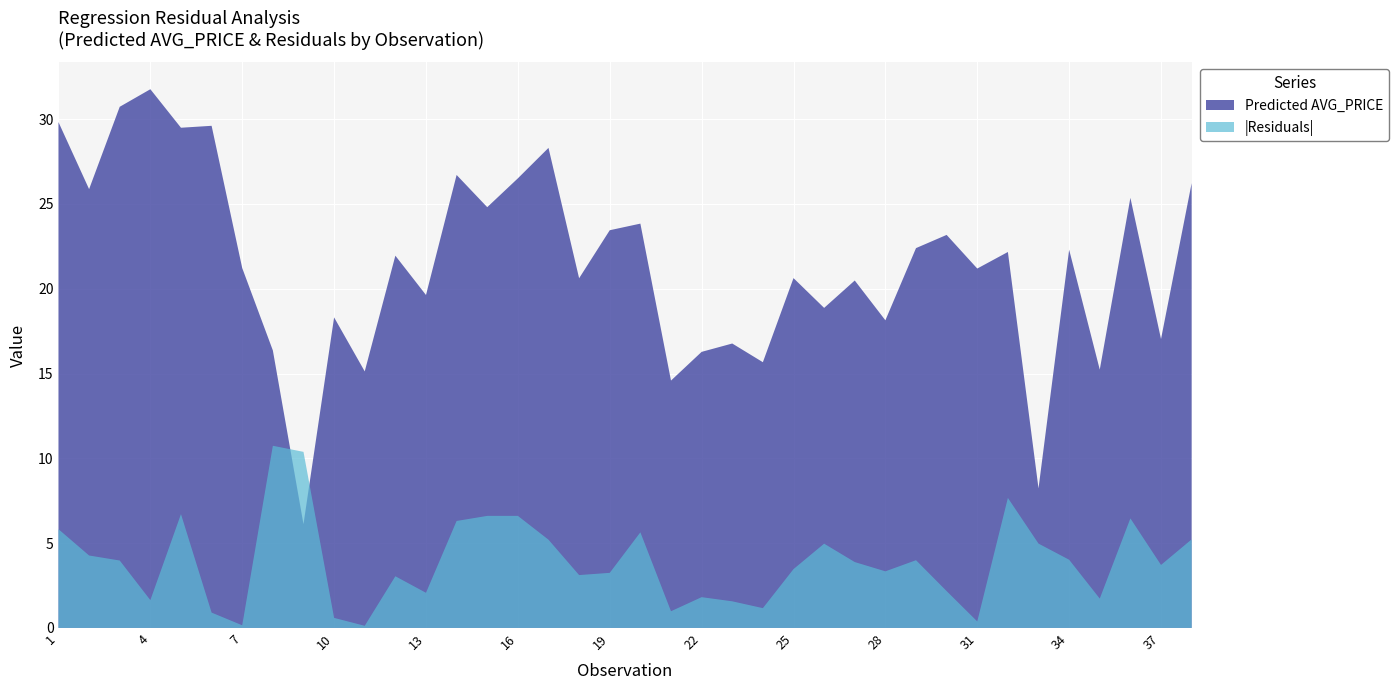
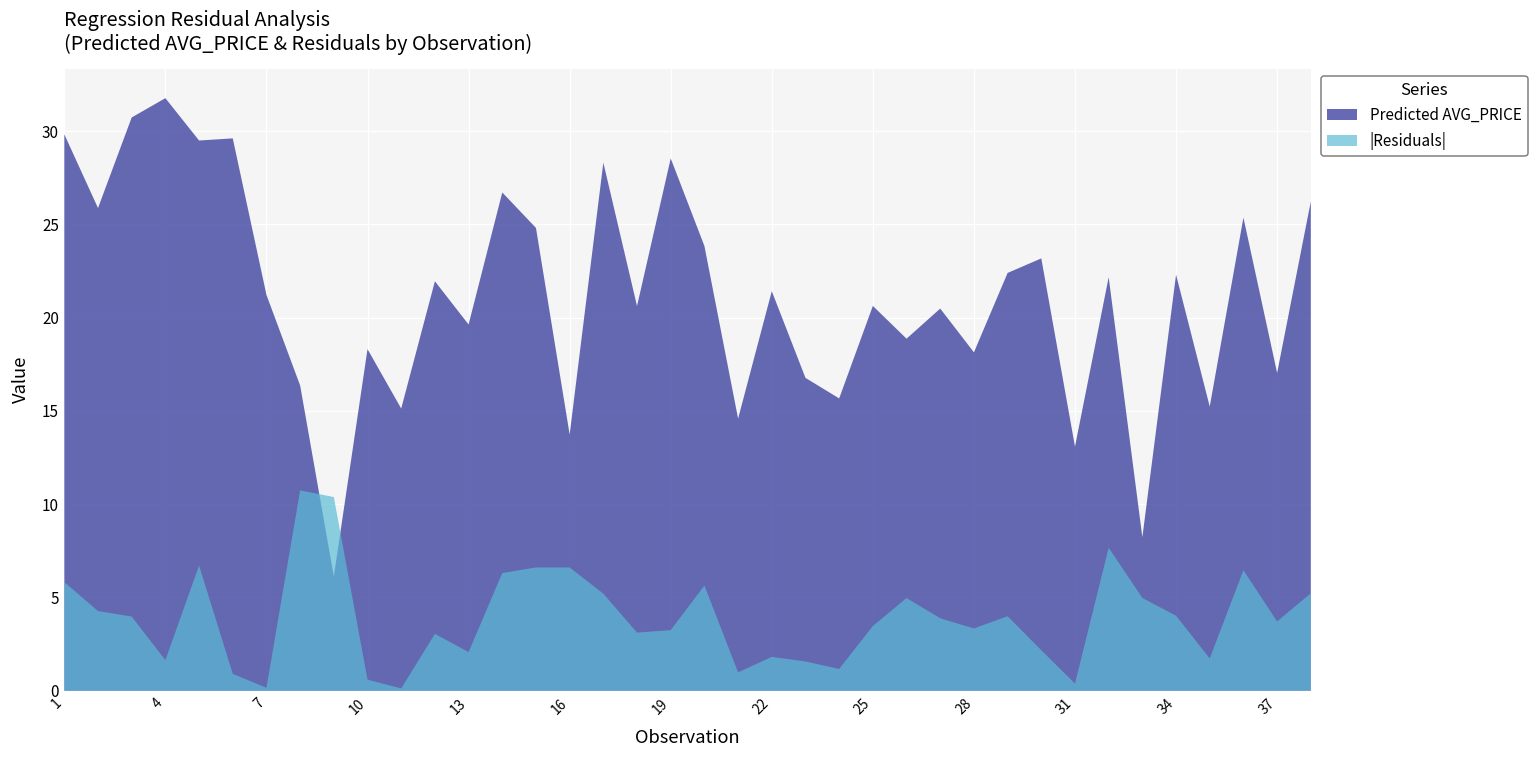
Predicted AVG_PRICE, 16: 26.5 -> 13.7
Predicted AVG_PRICE, 19: 23.4 -> 28.5
Predicted AVG_PRICE, 22: 16.3 -> 21.4
Predicted AVG_PRICE, 31: 21.2 -> 13.1
